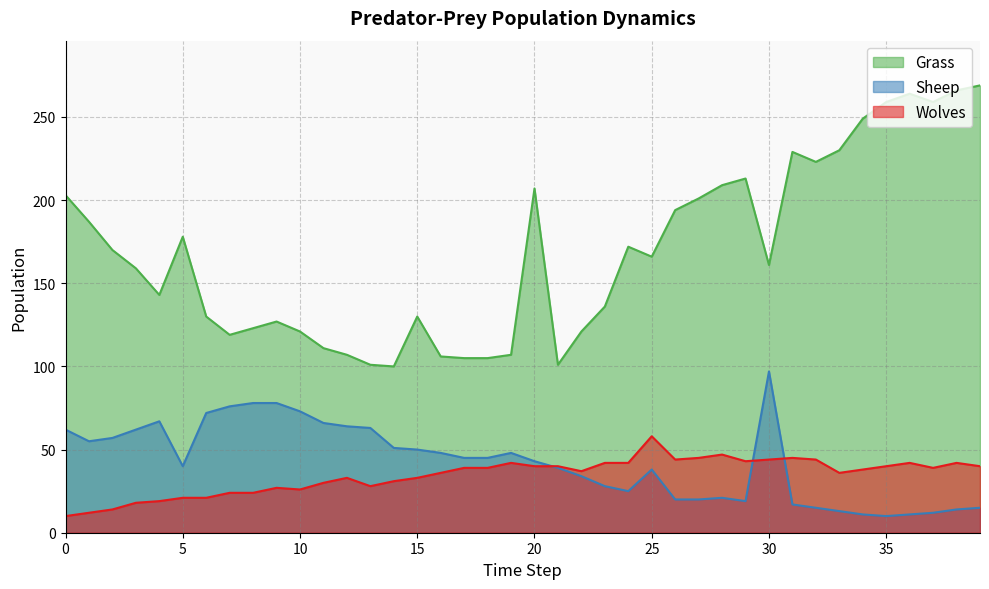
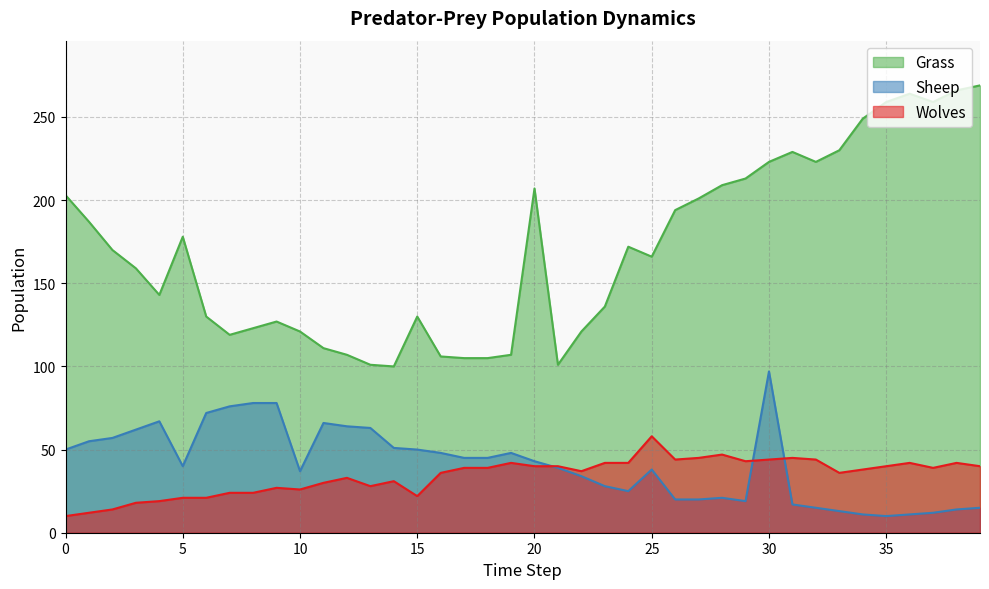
Sheep, 0: 62 -> 50
Sheep, 10: 73 -> 37
Wolves, 15: 33 -> 22
Grass, 30: 161 -> 223
